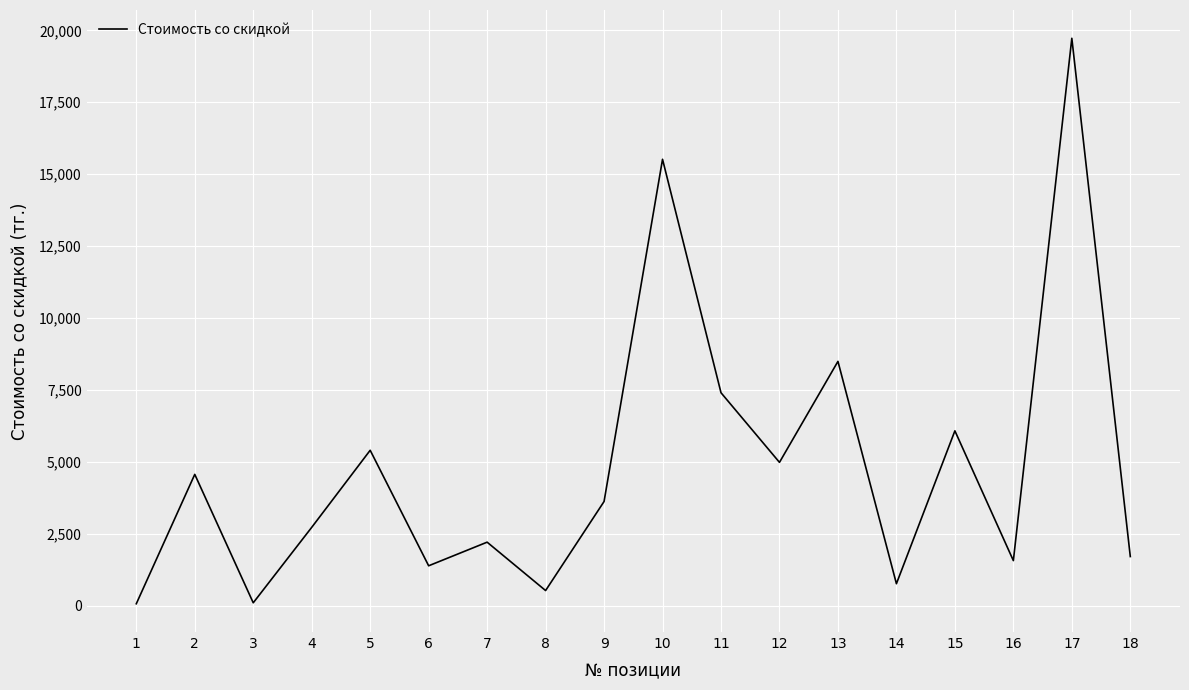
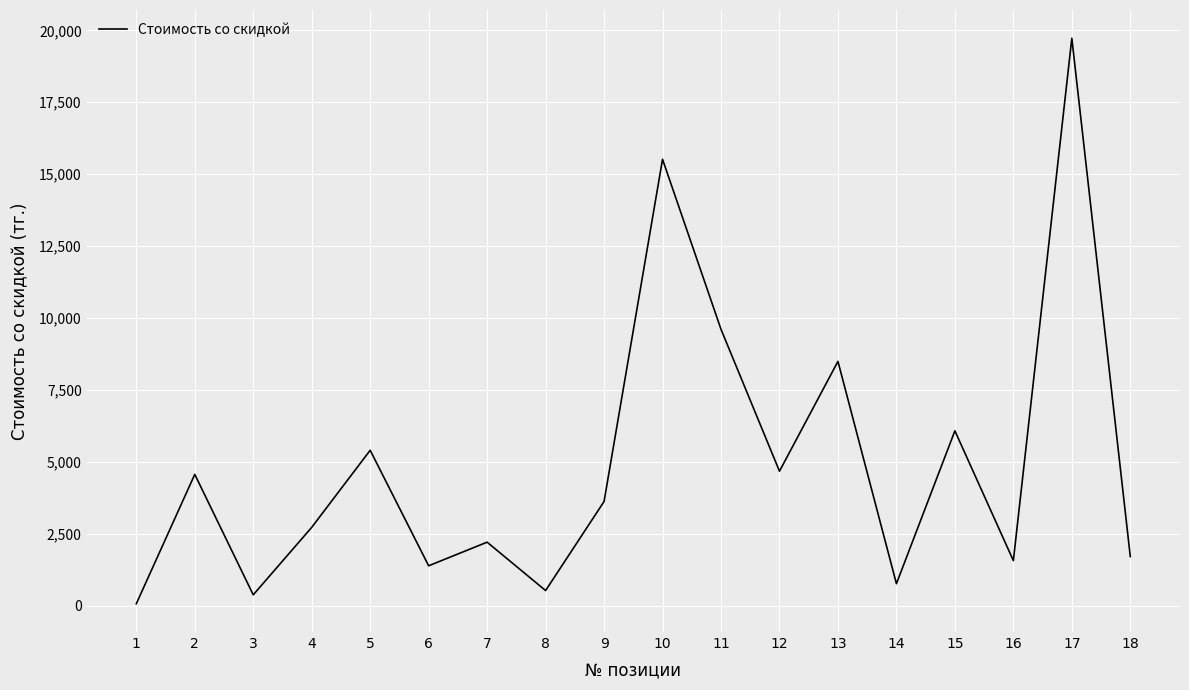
3: 100 -> 400
11: 7,400 -> 9,600
12: 5,000 -> 4,700
